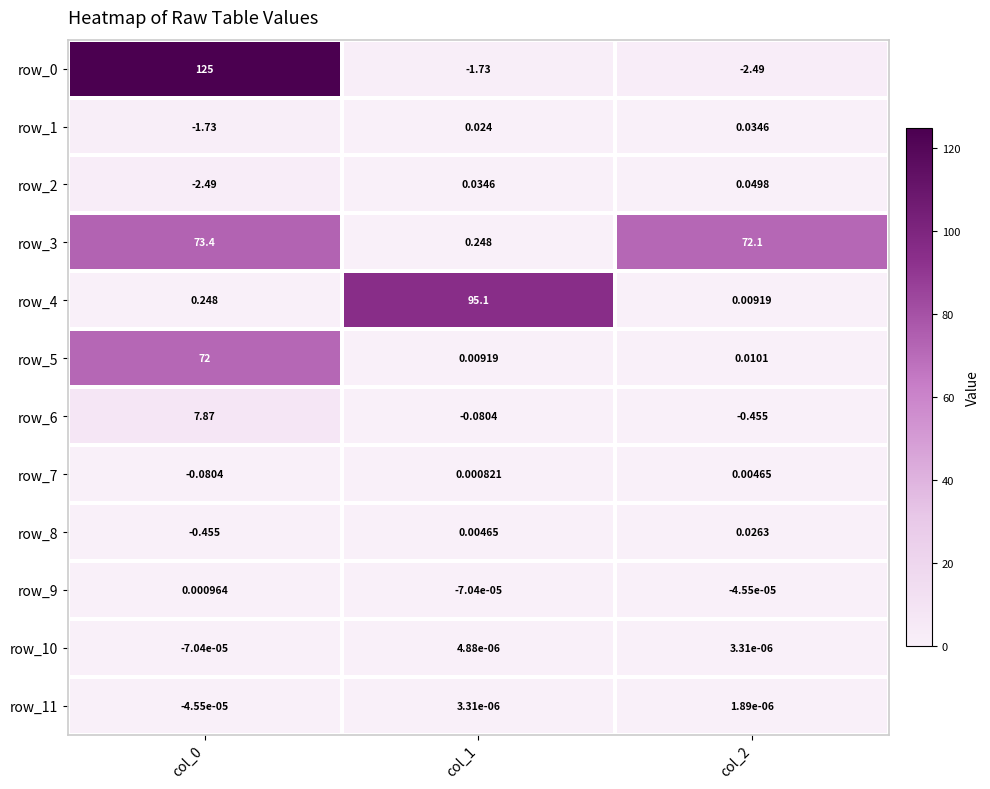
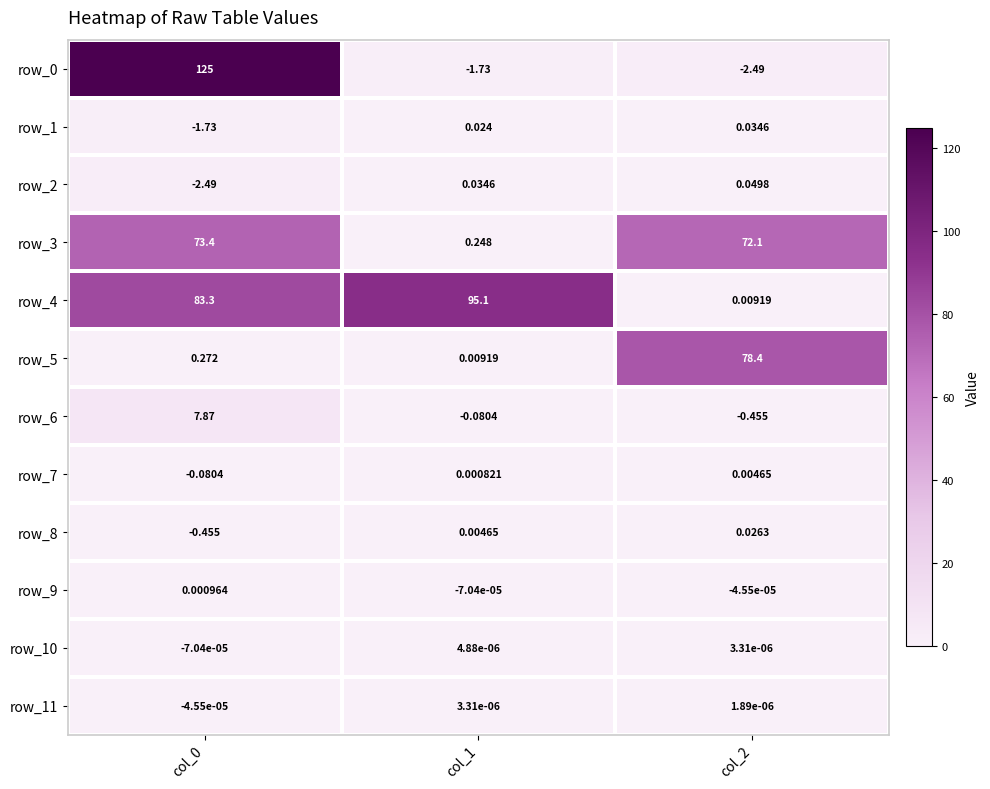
row_4, col_0: 0.248 -> 83.3
row_5, col_0: 72 -> 0.272
row_5, col_2: 0.0101 -> 78.4
